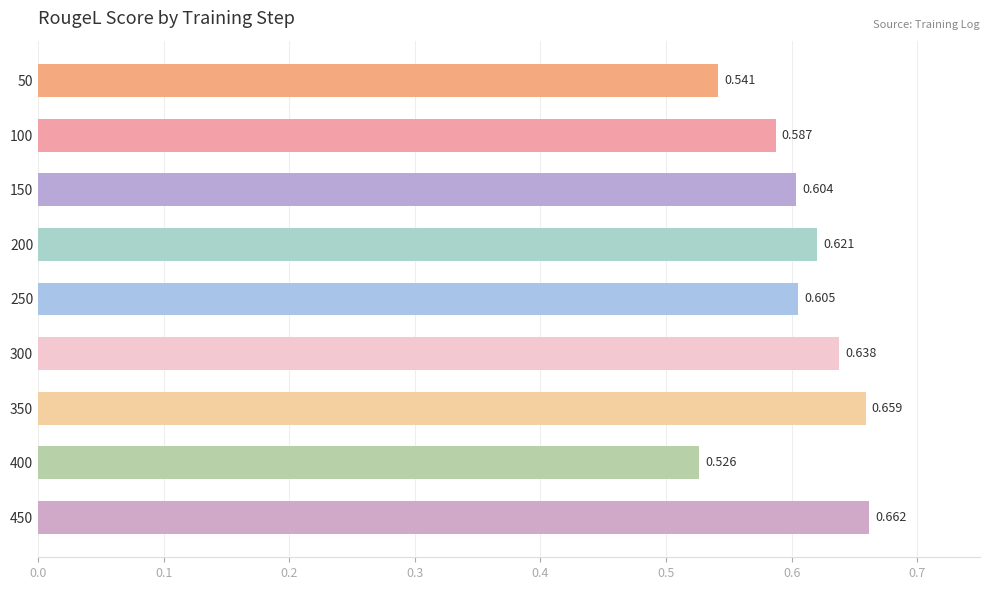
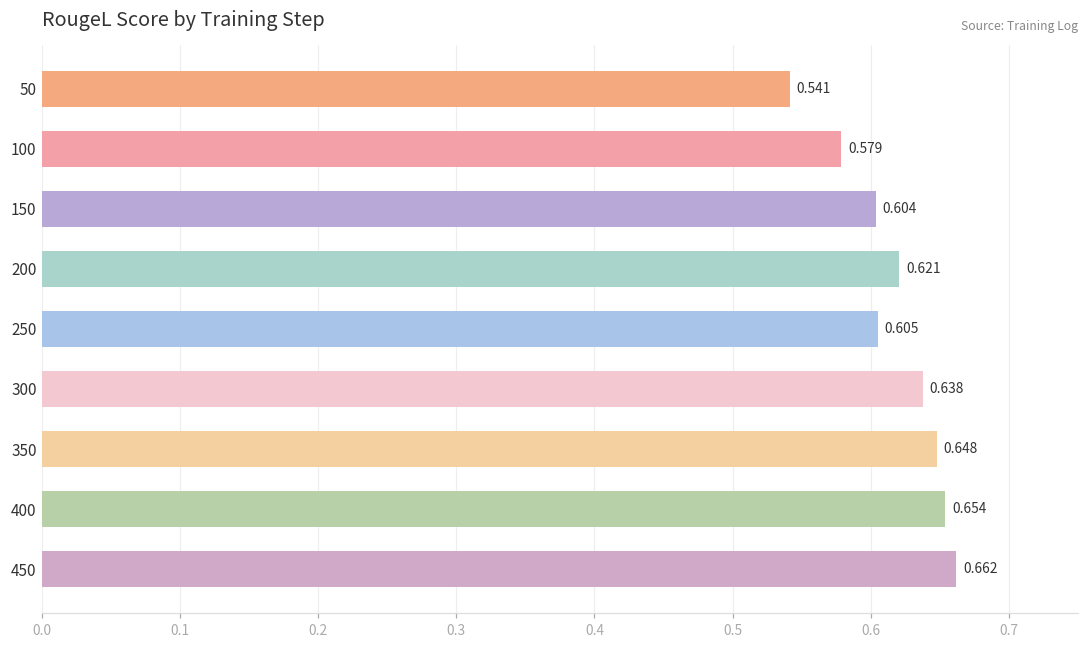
100: 0.587 -> 0.579
350: 0.659 -> 0.648
400: 0.526 -> 0.654
